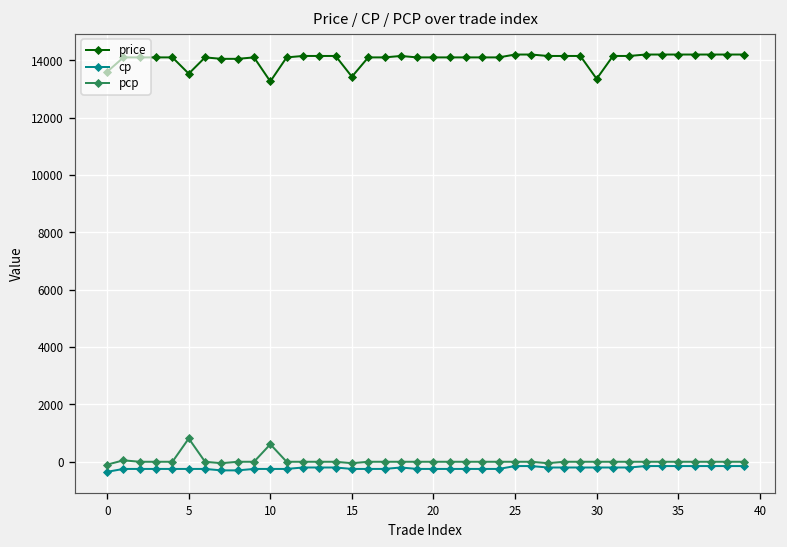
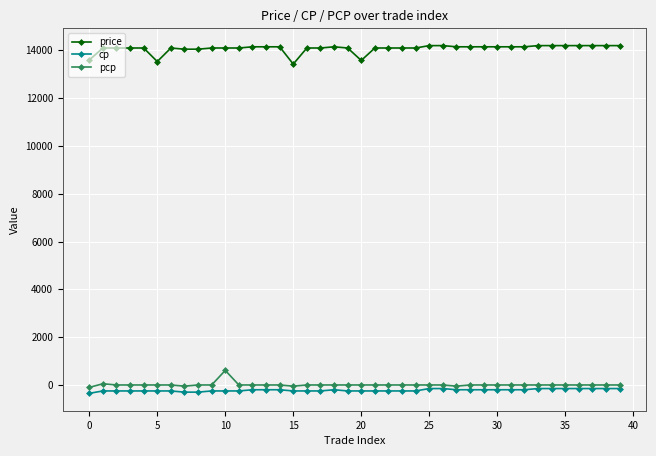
pcp, 5: 800 -> 0
price, 10: 13300 -> 14100
price, 20: 14100 -> 13600
price, 30: 13400 -> 14200
